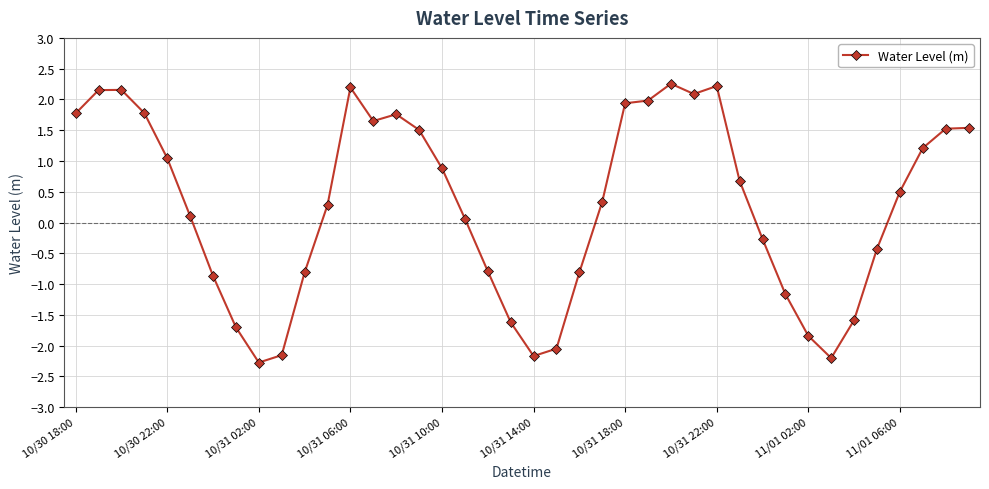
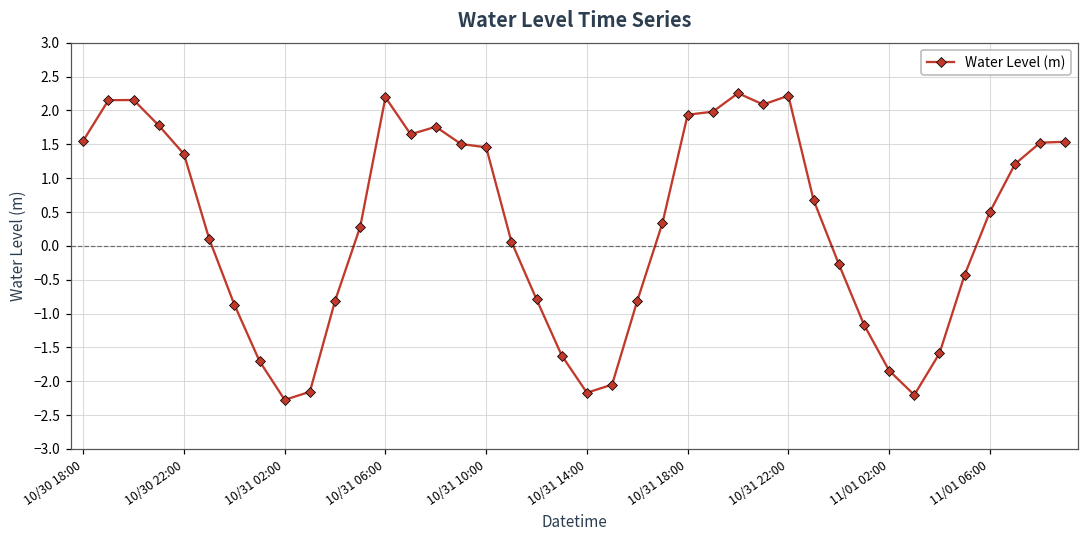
10/30 18:00: 1.8 -> 1.6
10/30 22:00: 1.0 -> 1.4
10/31 10:00: 0.9 -> 1.5
